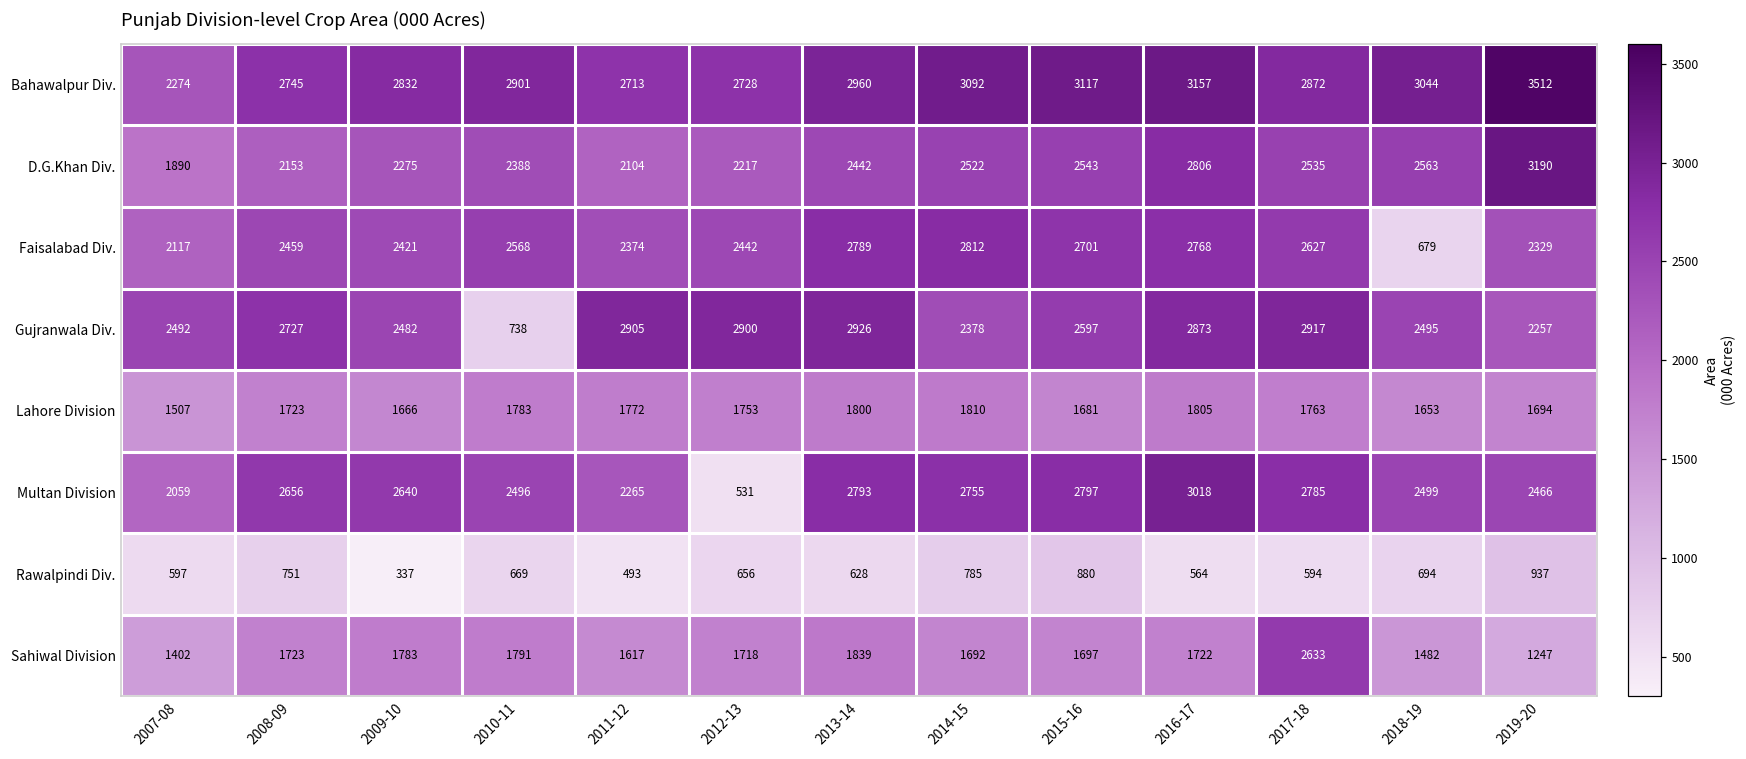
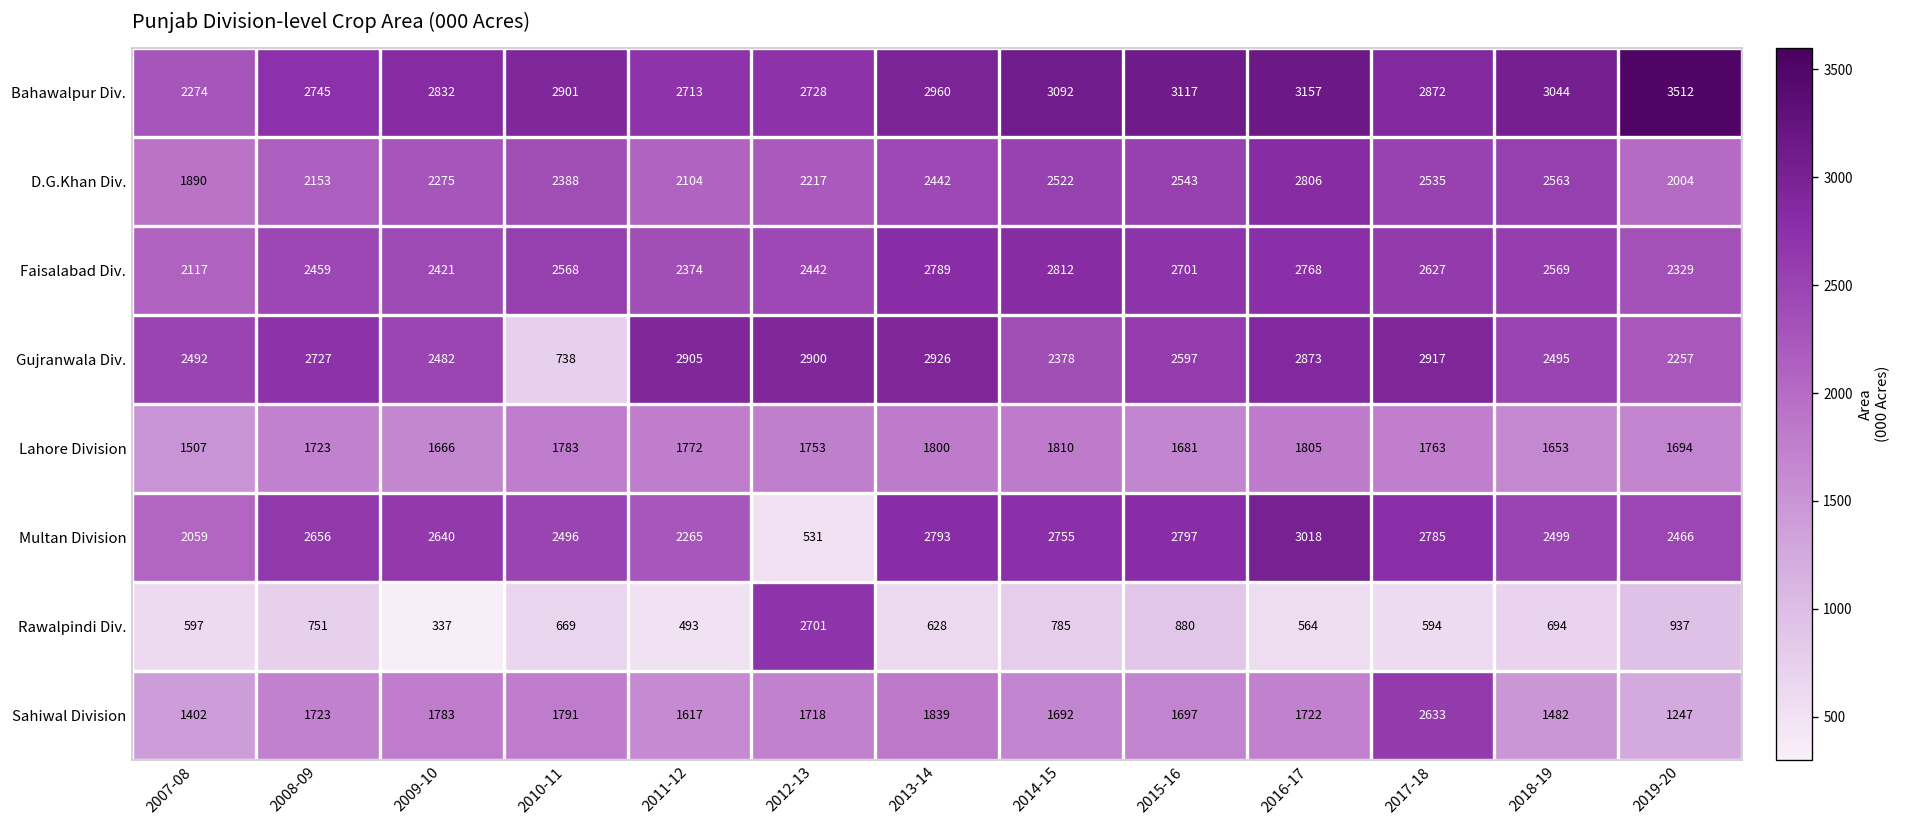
D.G.Khan Div., 2019-20: 3190 -> 2004
Faisalabad Div., 2018-19: 679 -> 2569
Rawalpindi Div., 2012-13: 656 -> 2701
